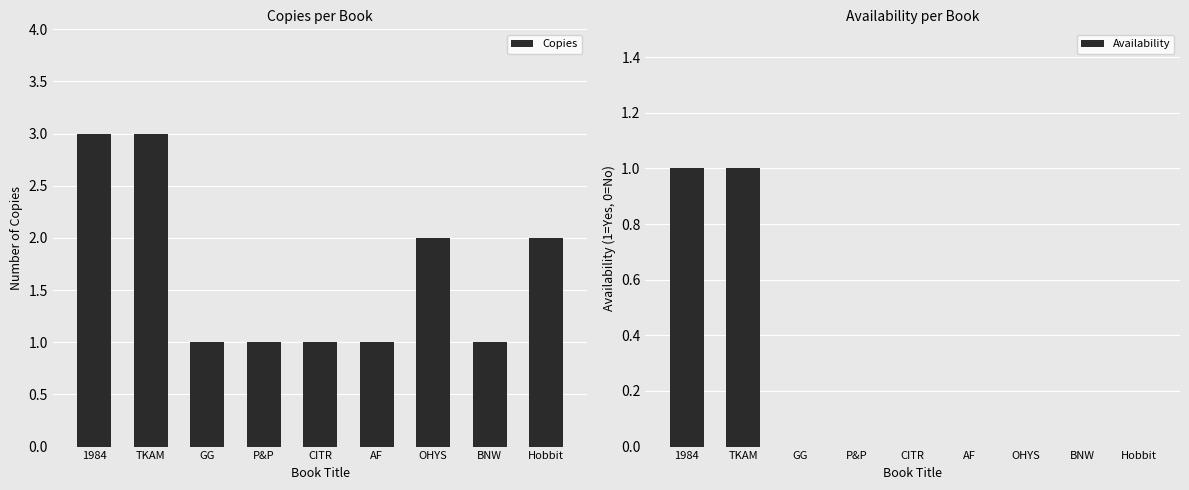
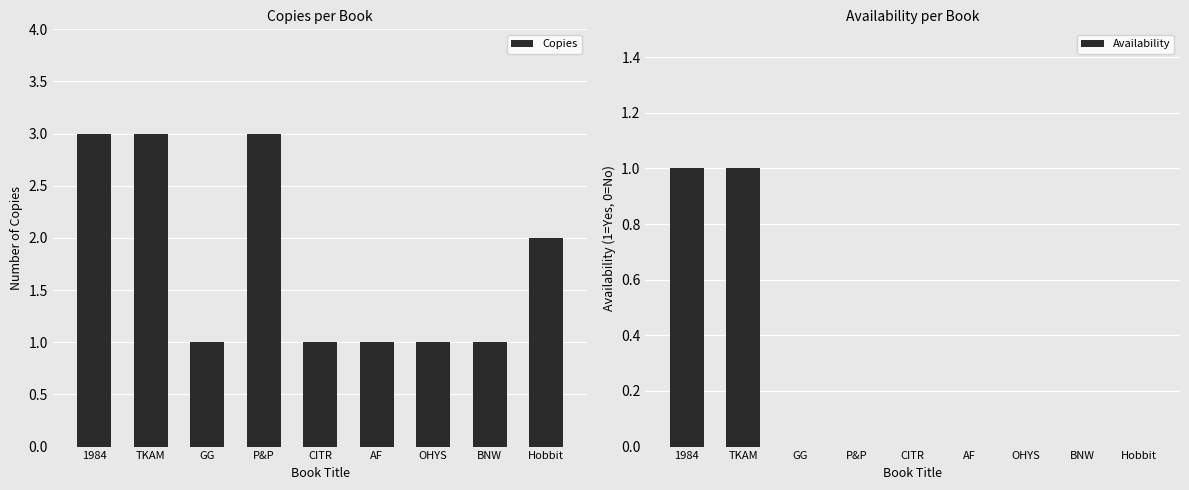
Copies per Book, P&P: 1 -> 3
Copies per Book, OHYS: 2 -> 1
